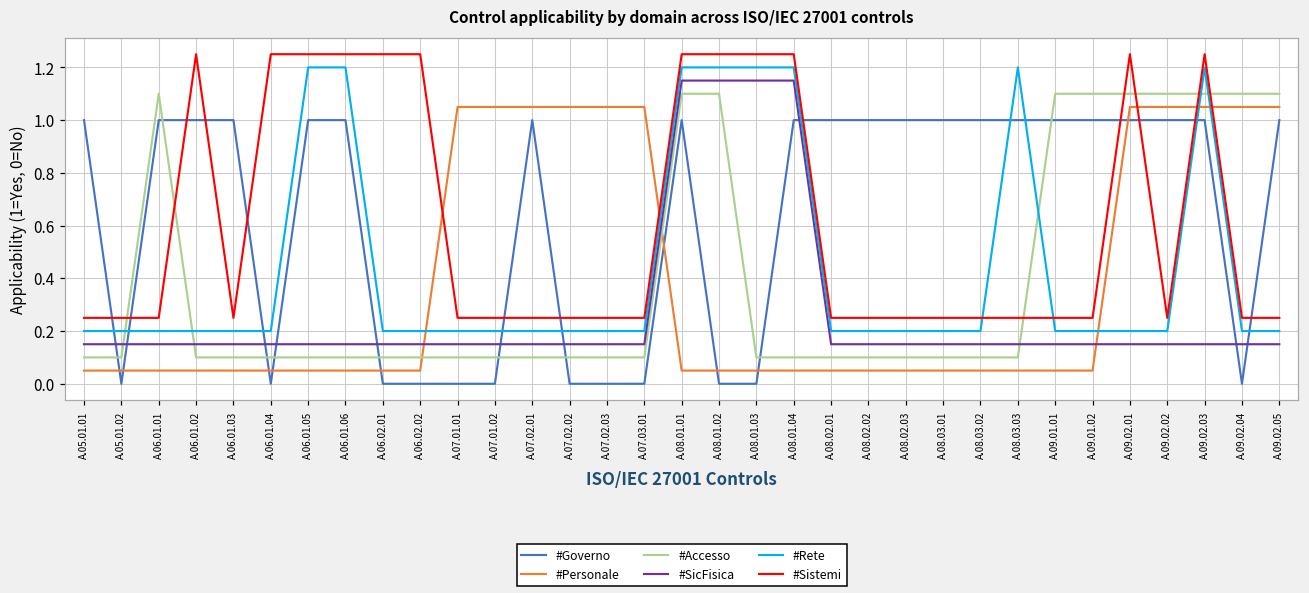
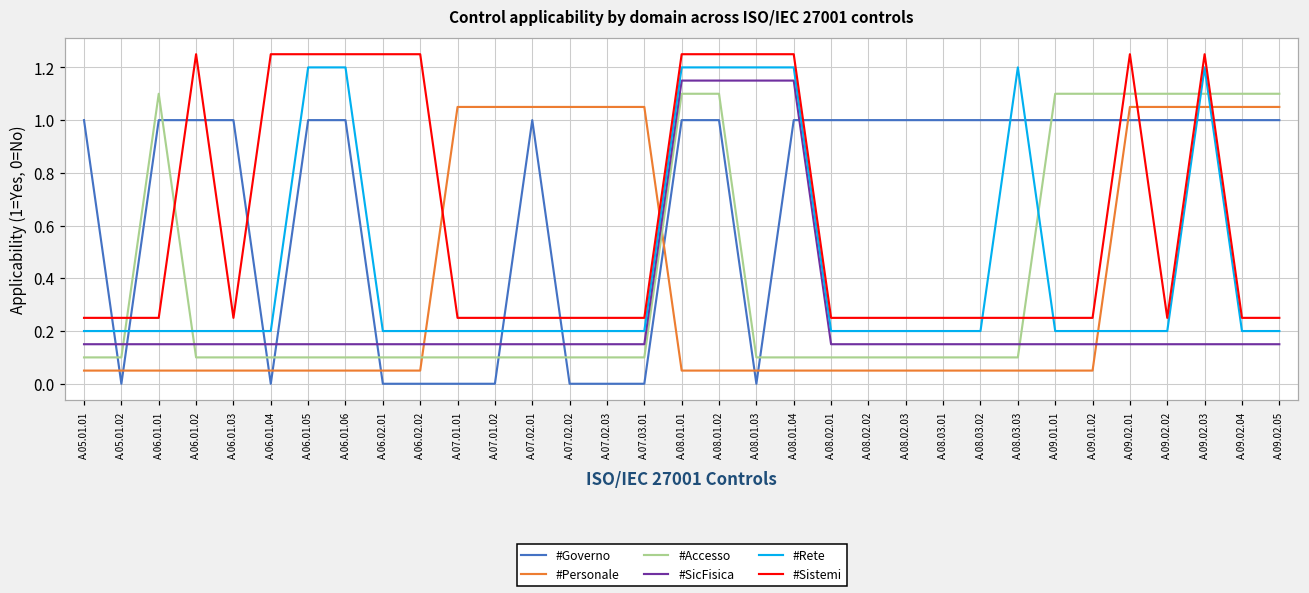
#Governo, A.08.01.02: 0 -> 1
#Governo, A.09.02.04: 0 -> 1
